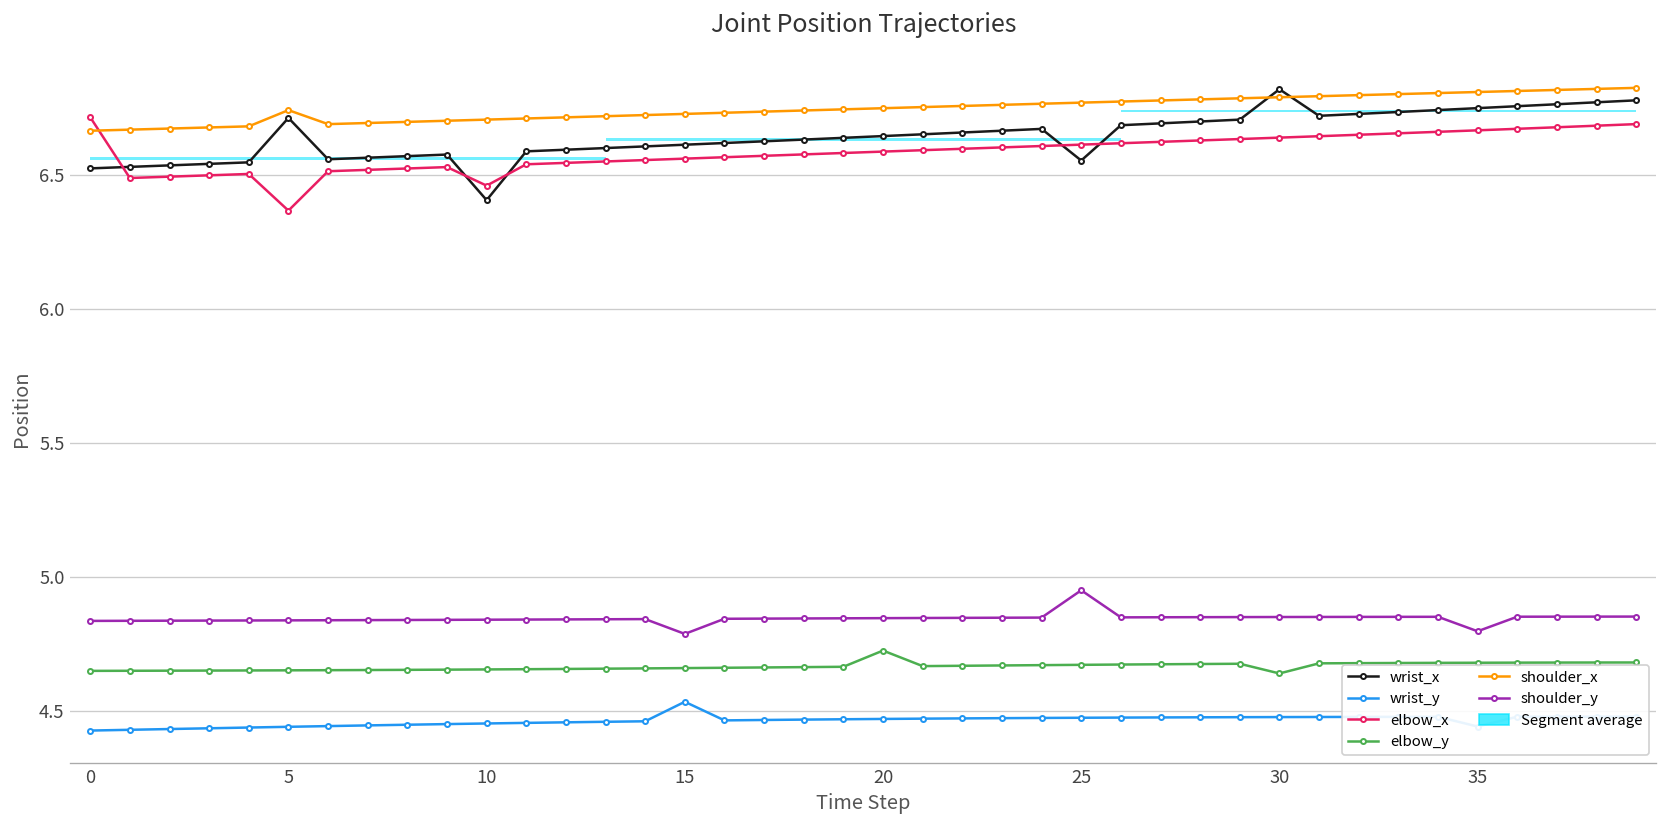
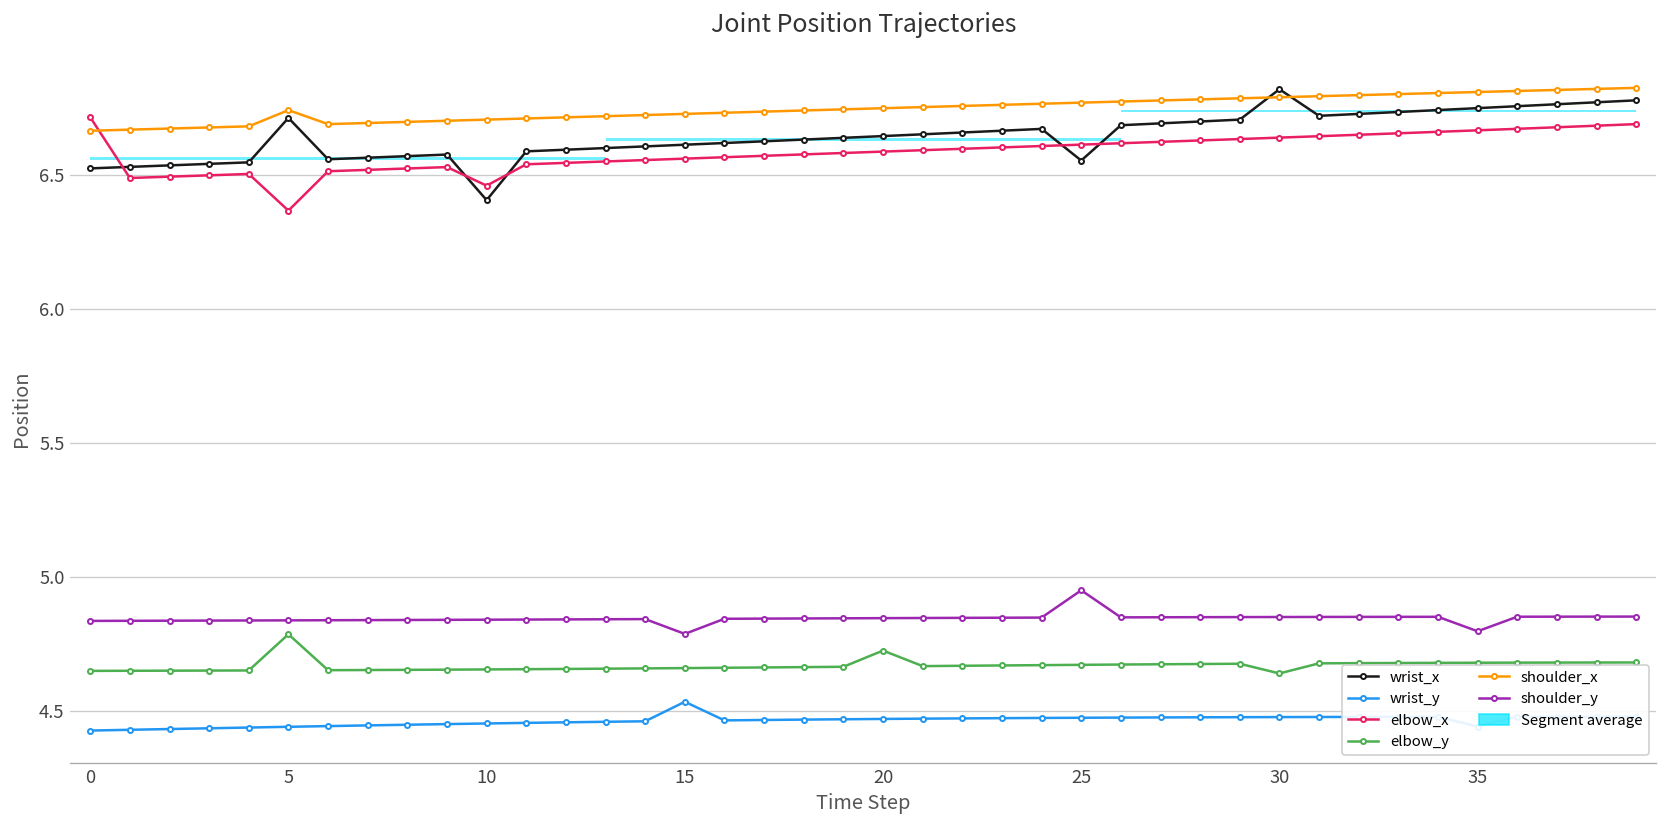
elbow_y, 5: 4.65 -> 4.79
